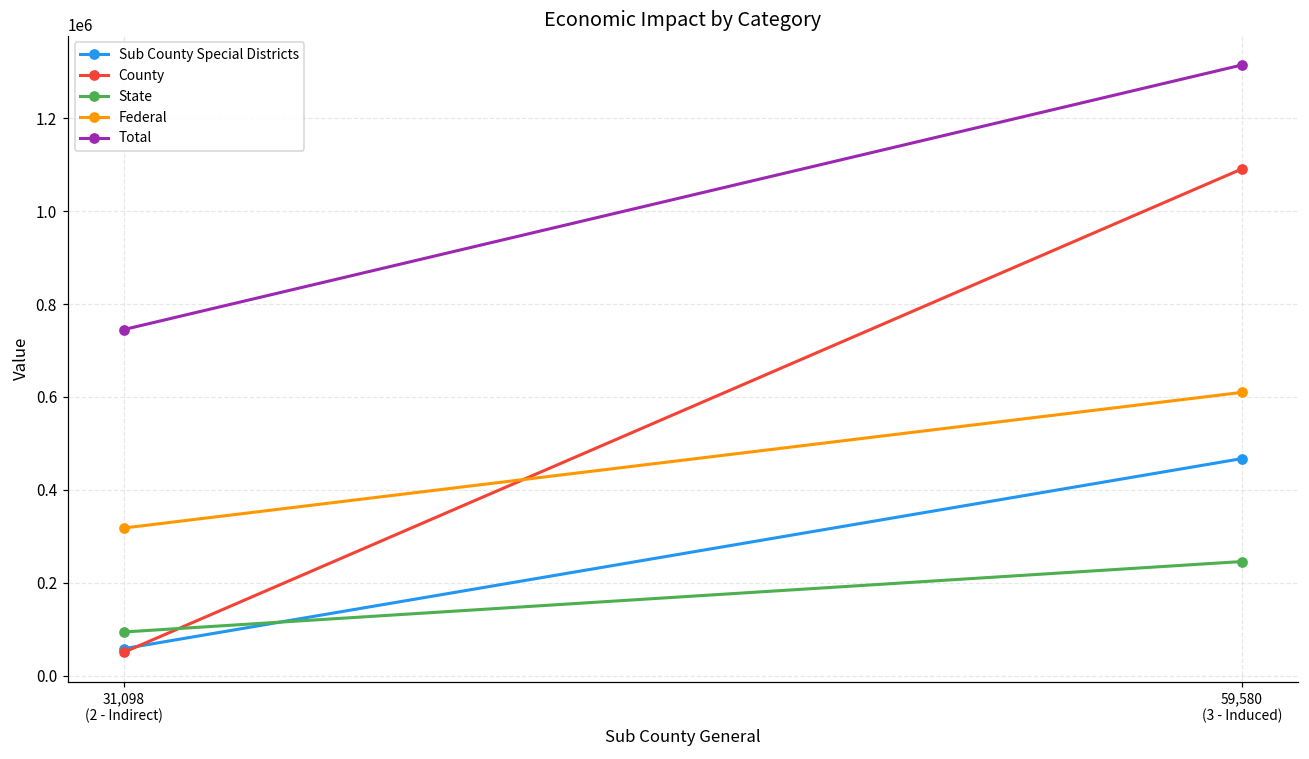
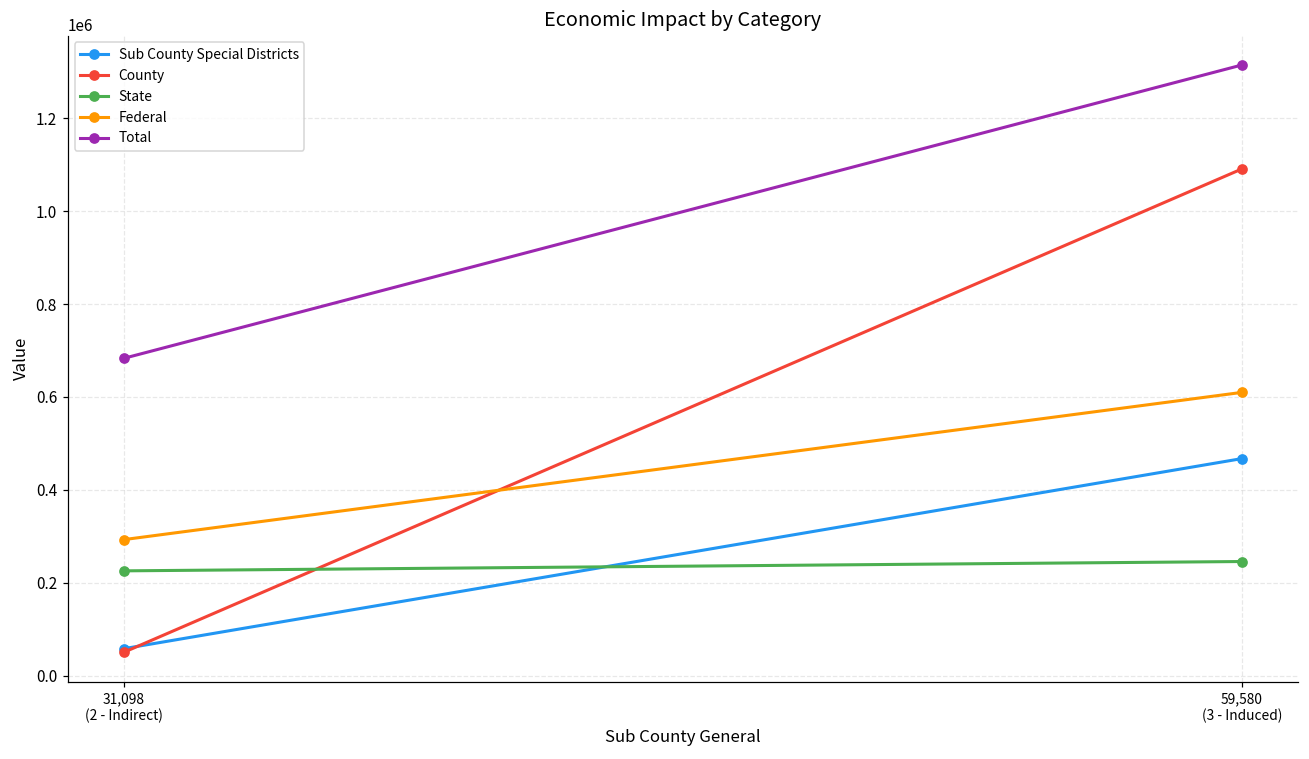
State, 31,098 (2 - Indirect): 90000 -> 230000
Federal, 31,098 (2 - Indirect): 320000 -> 290000
Total, 31,098 (2 - Indirect): 750000 -> 680000
